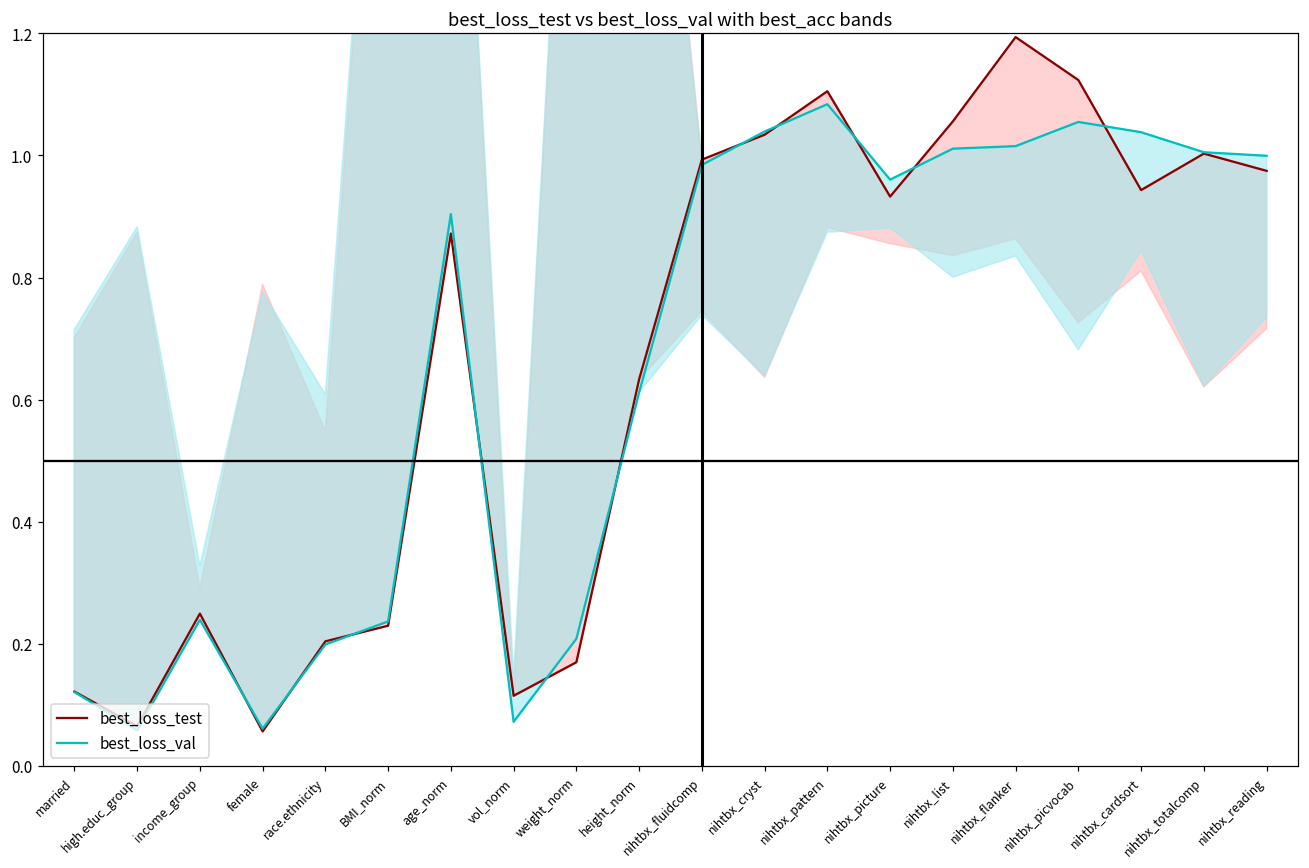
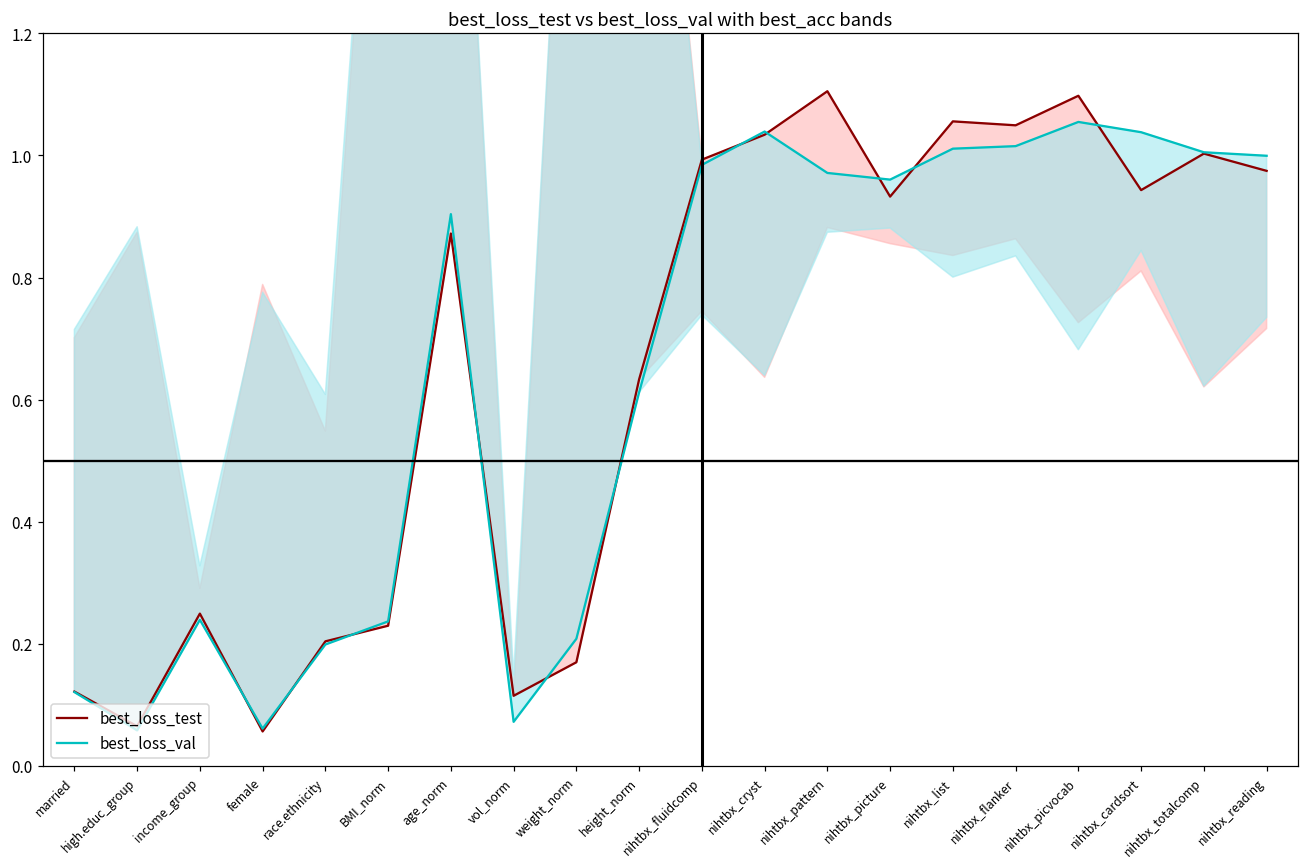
best_loss_val, nihtbx_pattern: 1.08 -> 0.97
best_loss_test, nihtbx_flanker: 1.19 -> 1.05
best_loss_test, nihtbx_picvocab: 1.12 -> 1.10
